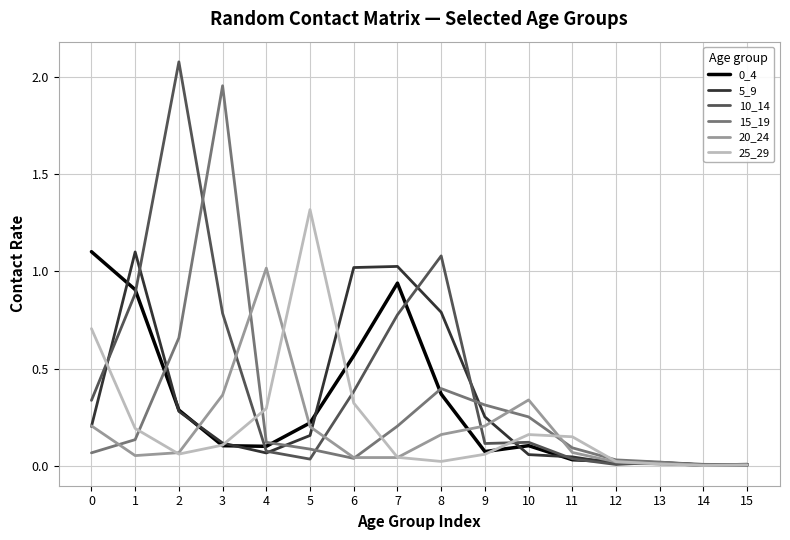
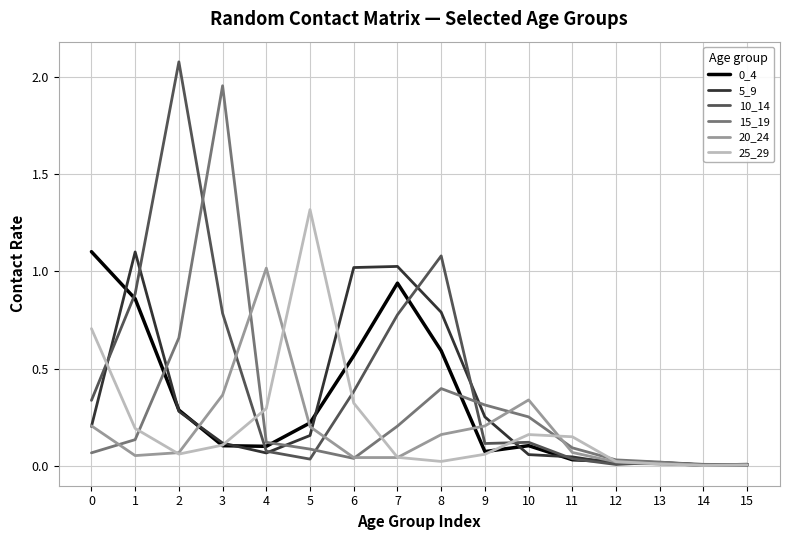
0_4, 1: 0.91 -> 0.86
0_4, 8: 0.37 -> 0.59
